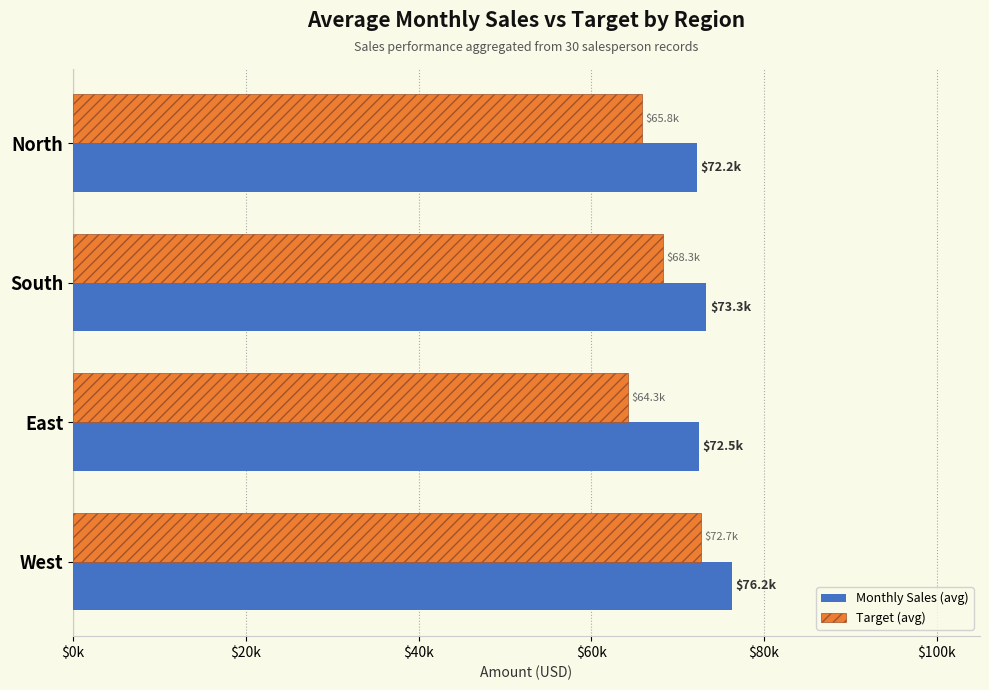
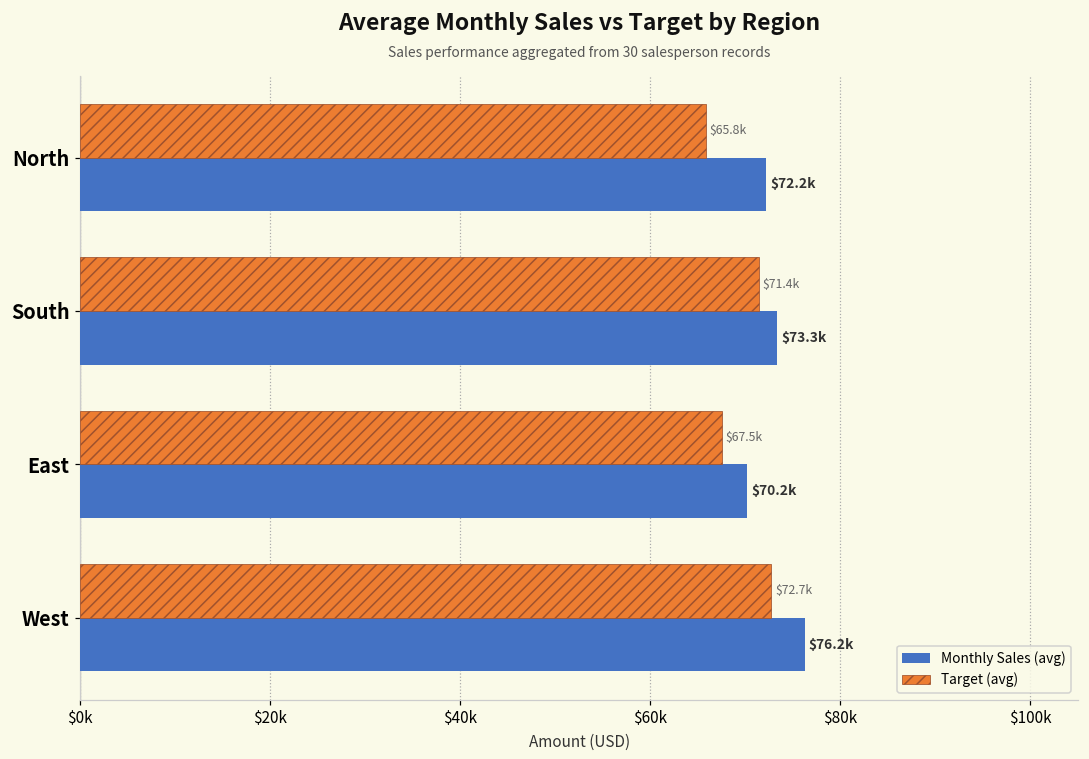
Target (avg), South: $68.3k -> $71.4k
Target (avg), East: $64.3k -> $67.5k
Monthly Sales (avg), East: $72.5k -> $70.2k
